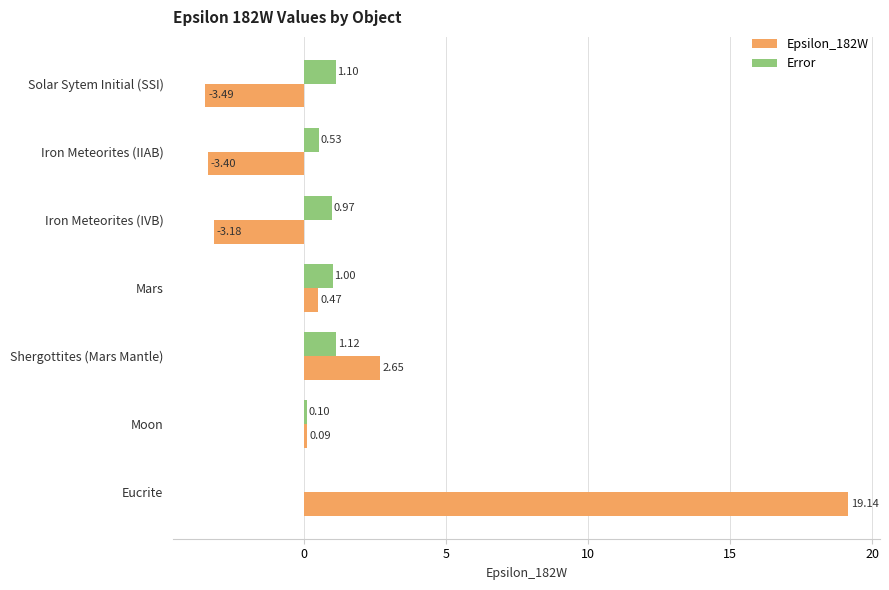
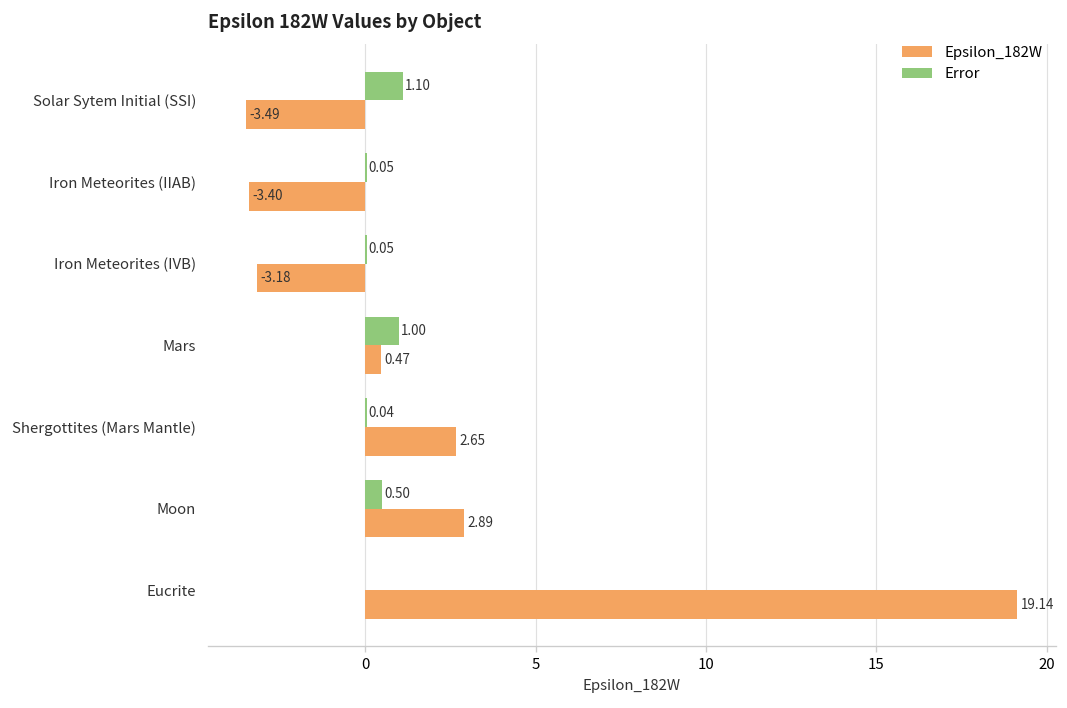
Error, Iron Meteorites (IIAB): 0.53 -> 0.05
Error, Iron Meteorites (IVB): 0.97 -> 0.05
Error, Shergottites (Mars Mantle): 1.12 -> 0.04
Error, Moon: 0.10 -> 0.50
Epsilon_182W, Moon: 0.09 -> 2.89
